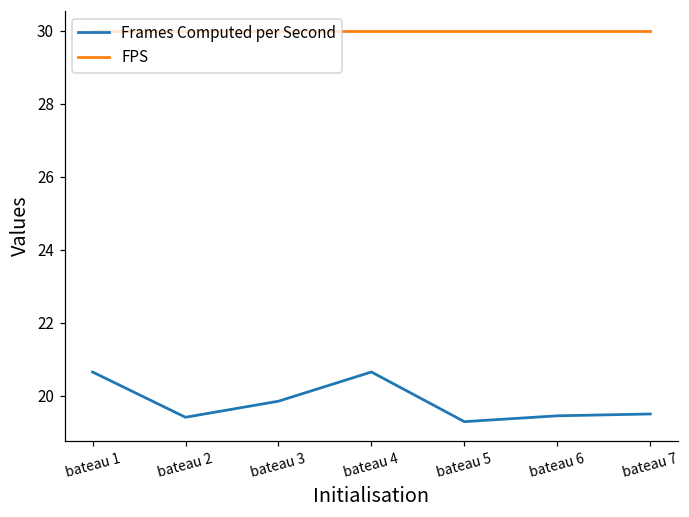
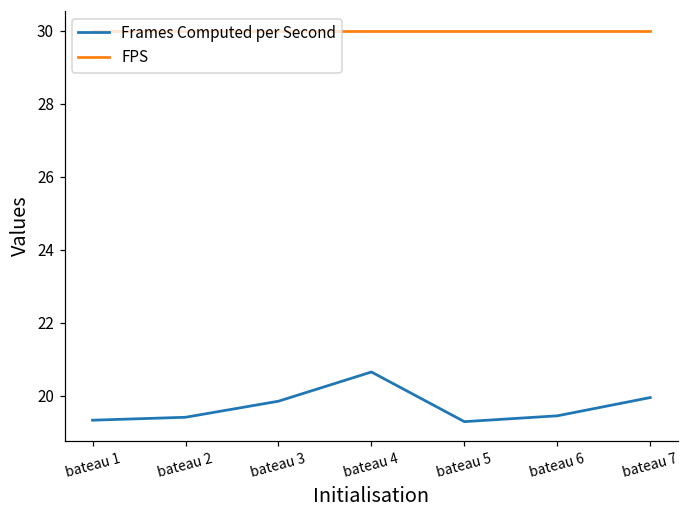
Frames Computed per Second, bateau 1: 20.7 -> 19.3
Frames Computed per Second, bateau 7: 19.5 -> 20.0
